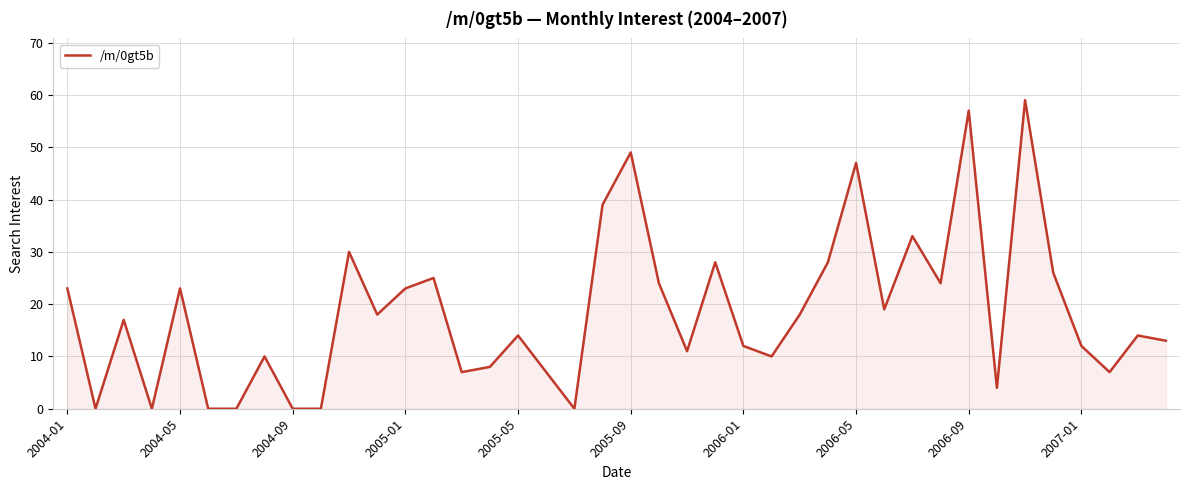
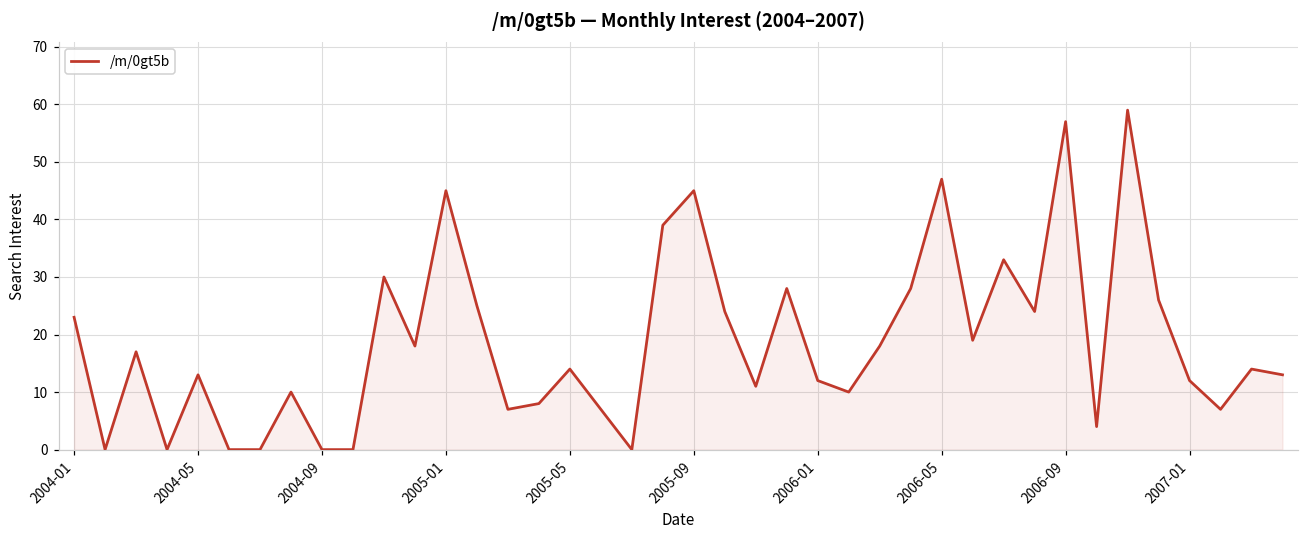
2004-05: 23 -> 13
2005-01: 23 -> 45
2005-09: 49 -> 45
